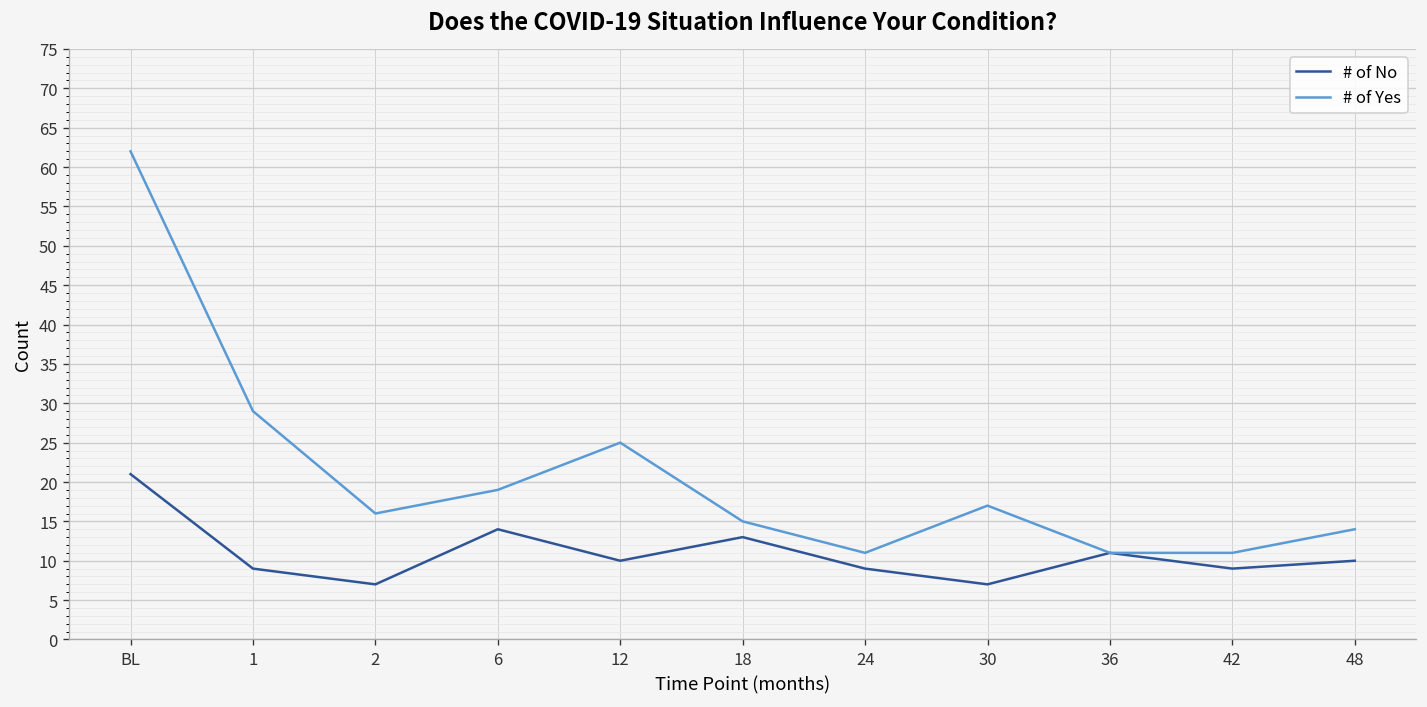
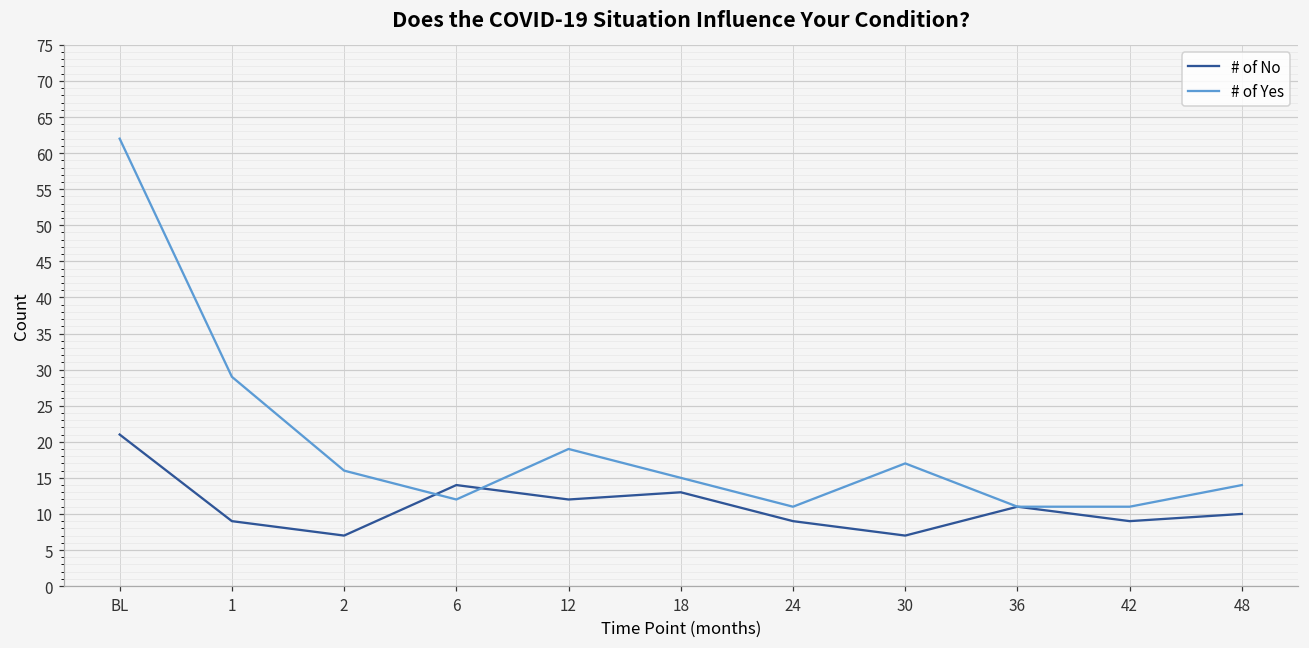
# of Yes, 6: 19 -> 12
# of No, 12: 10 -> 12
# of Yes, 12: 25 -> 19
